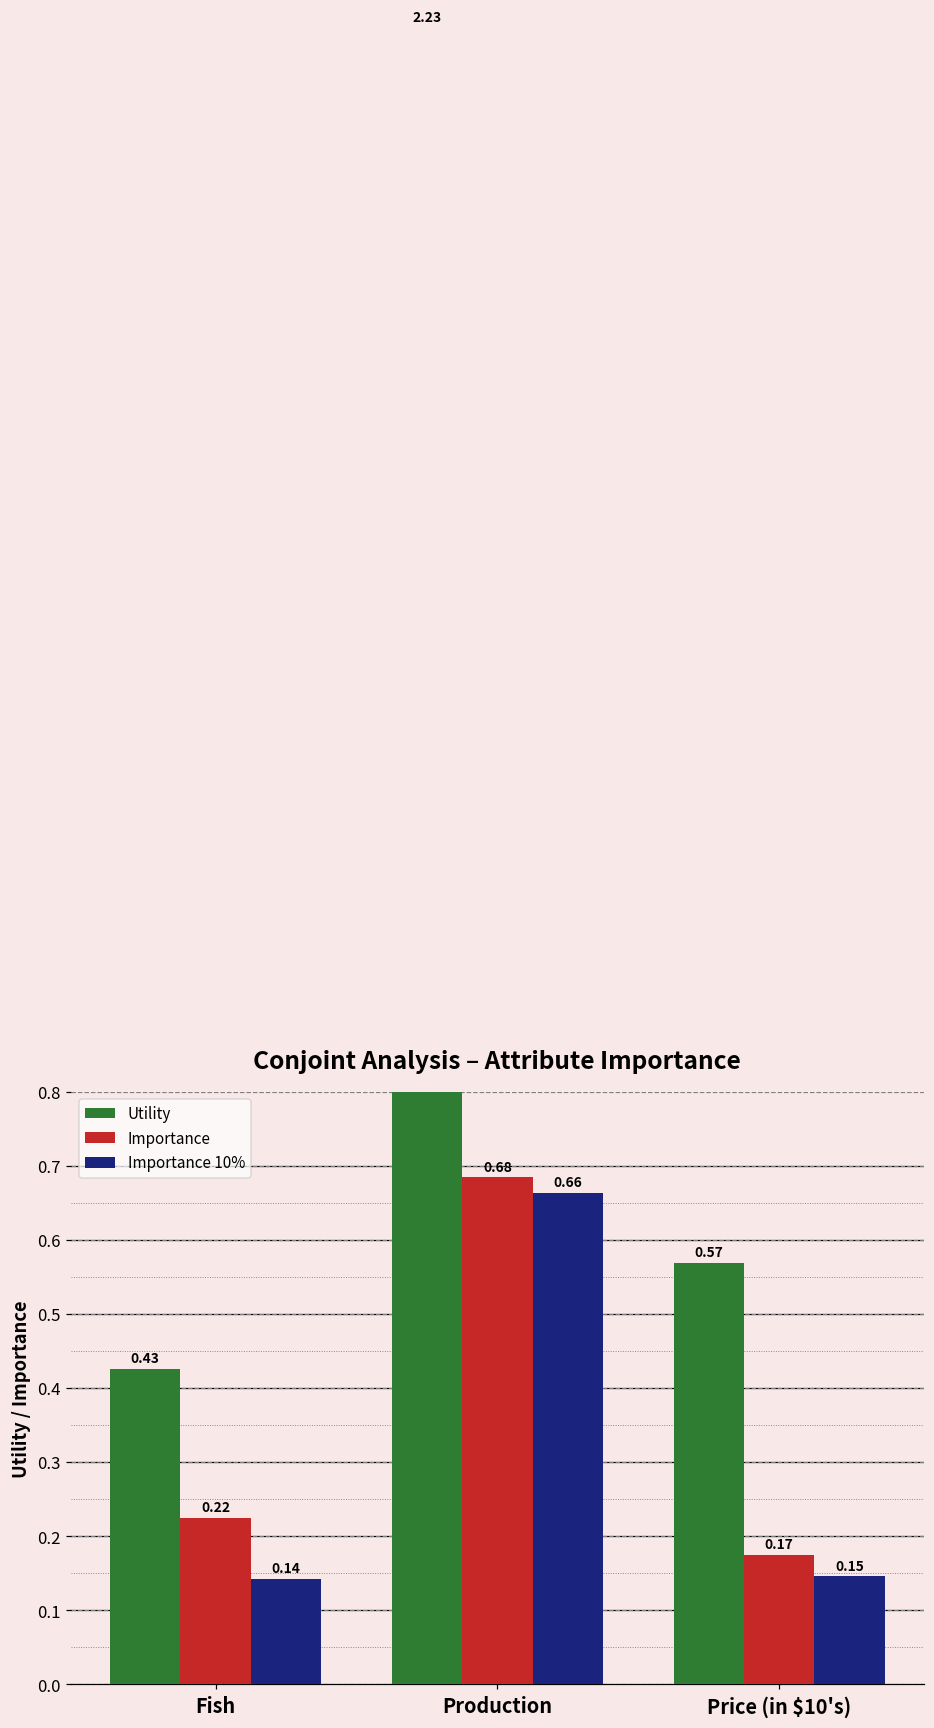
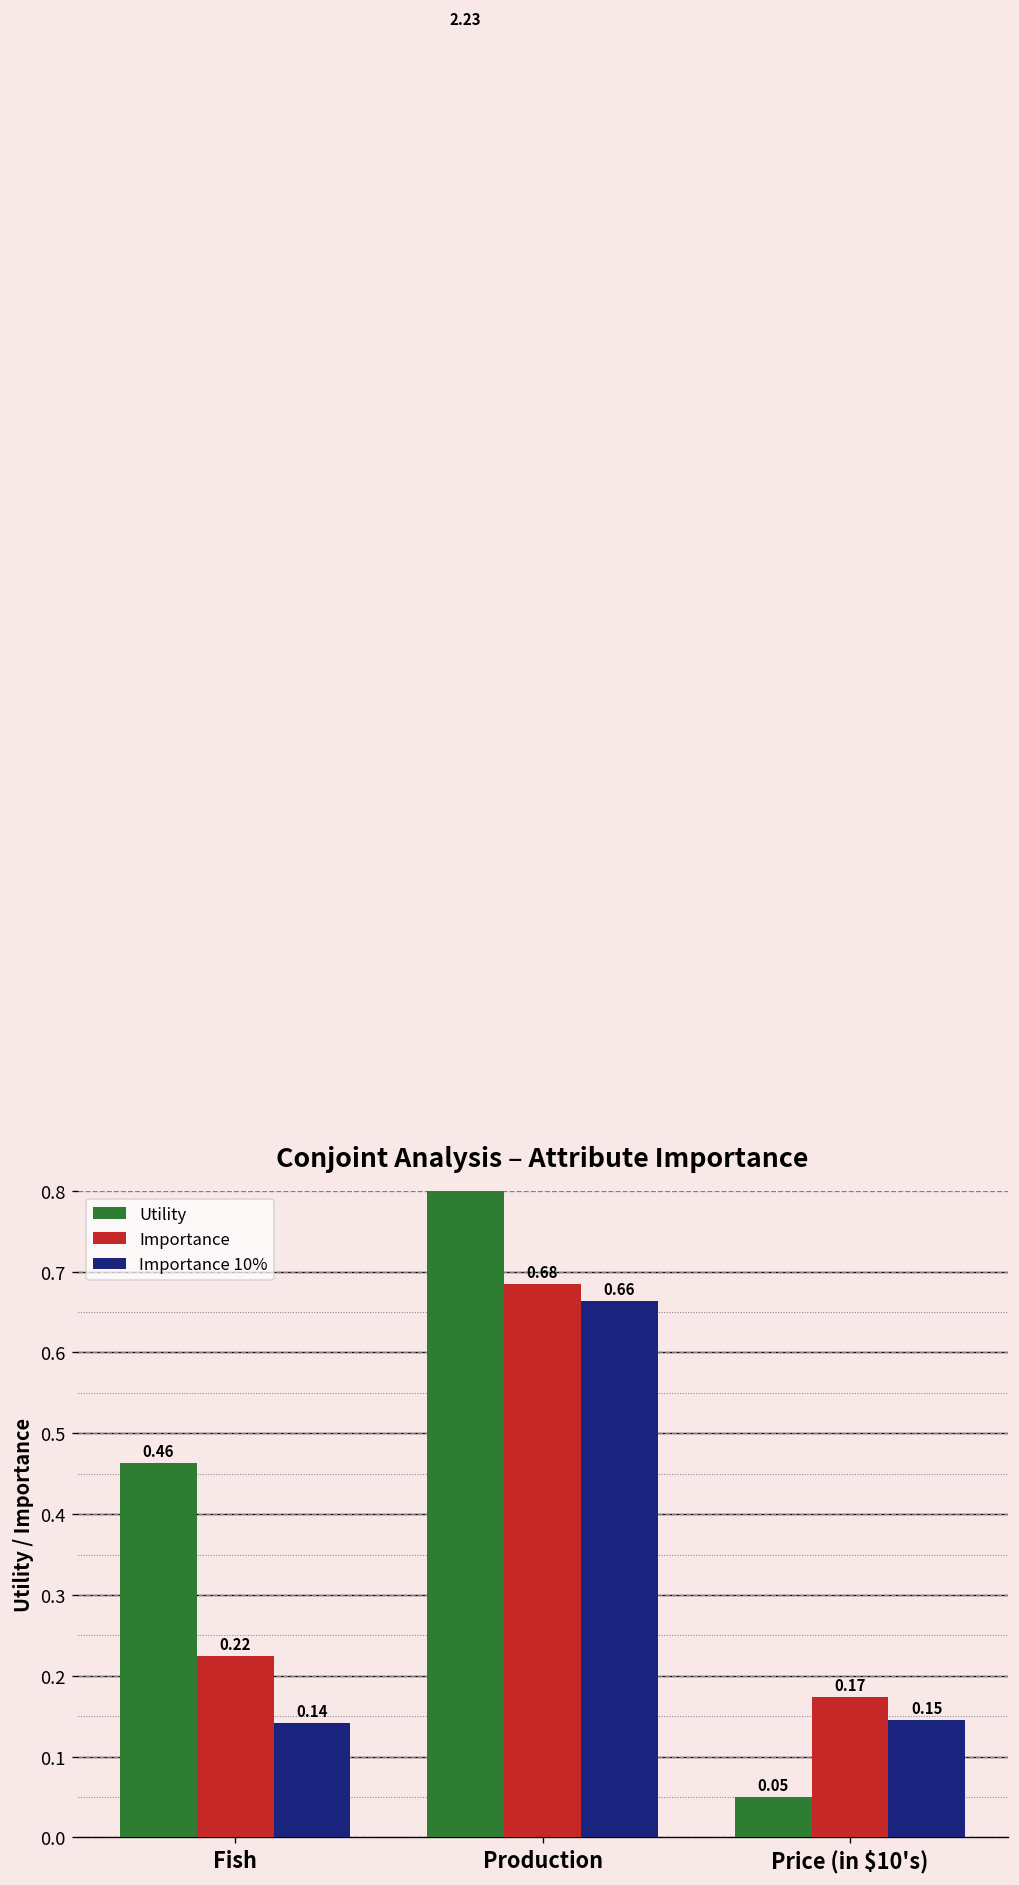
Utility, Fish: 0.43 -> 0.46
Utility, Price (in $10's): 0.57 -> 0.05
